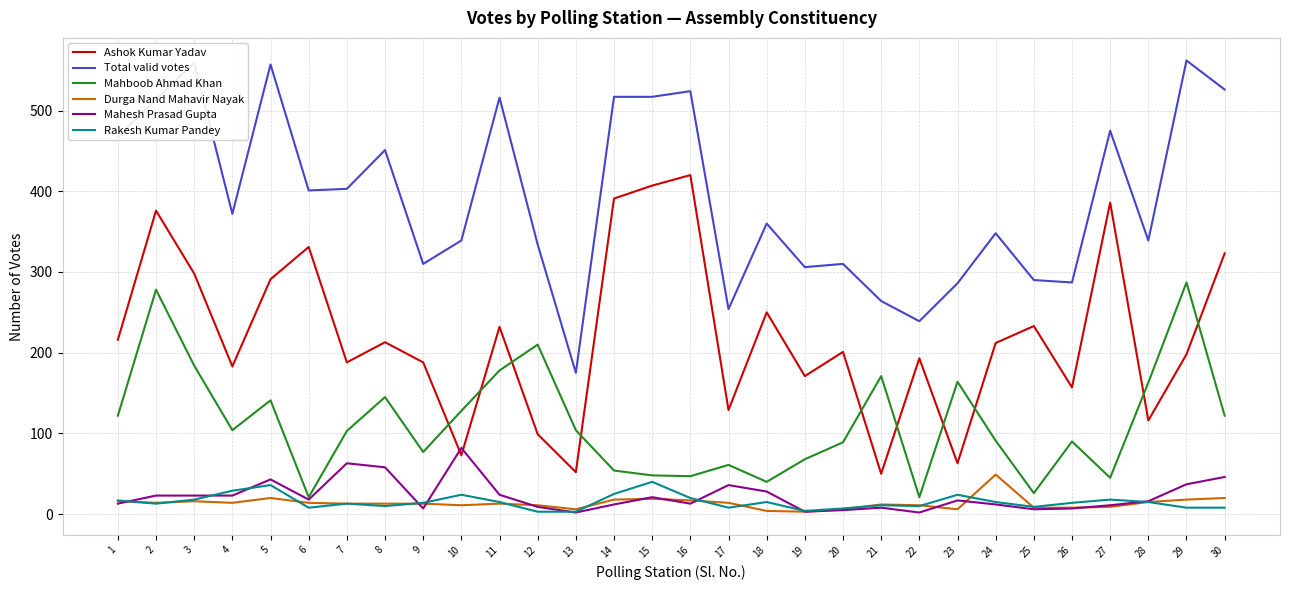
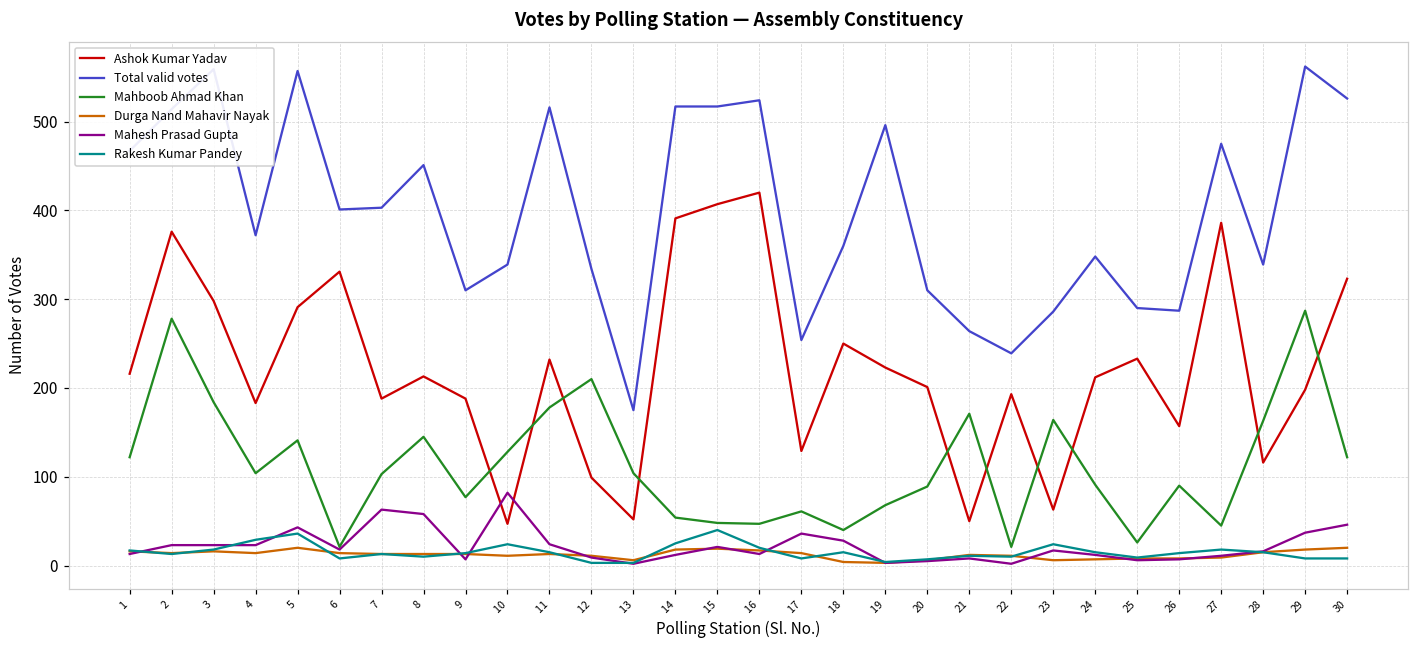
Ashok Kumar Yadav, 10: 70 -> 50
Ashok Kumar Yadav, 19: 170 -> 220
Total valid votes, 19: 310 -> 500
Durga Nand Mahavir Nayak, 24: 50 -> 10
